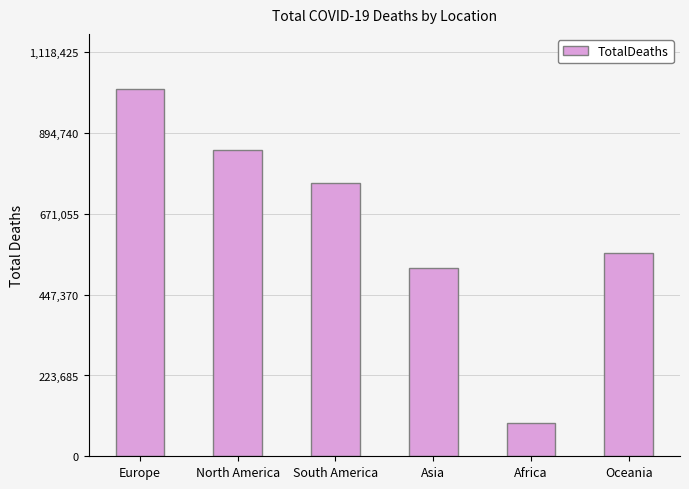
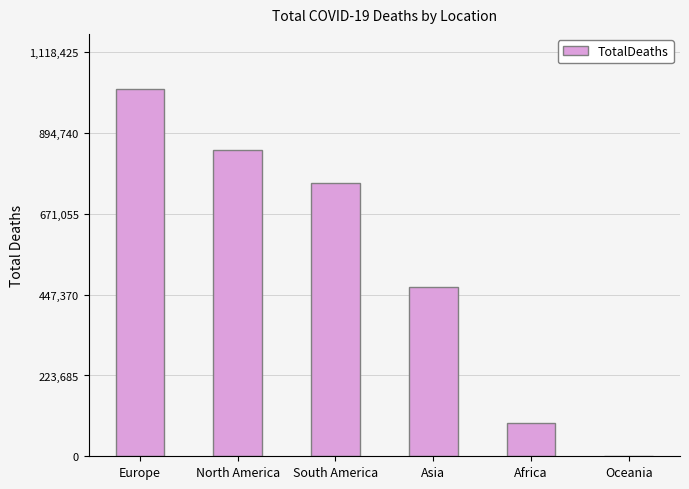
Asia: 520,000 -> 470,000
Oceania: 560,000 -> 0
